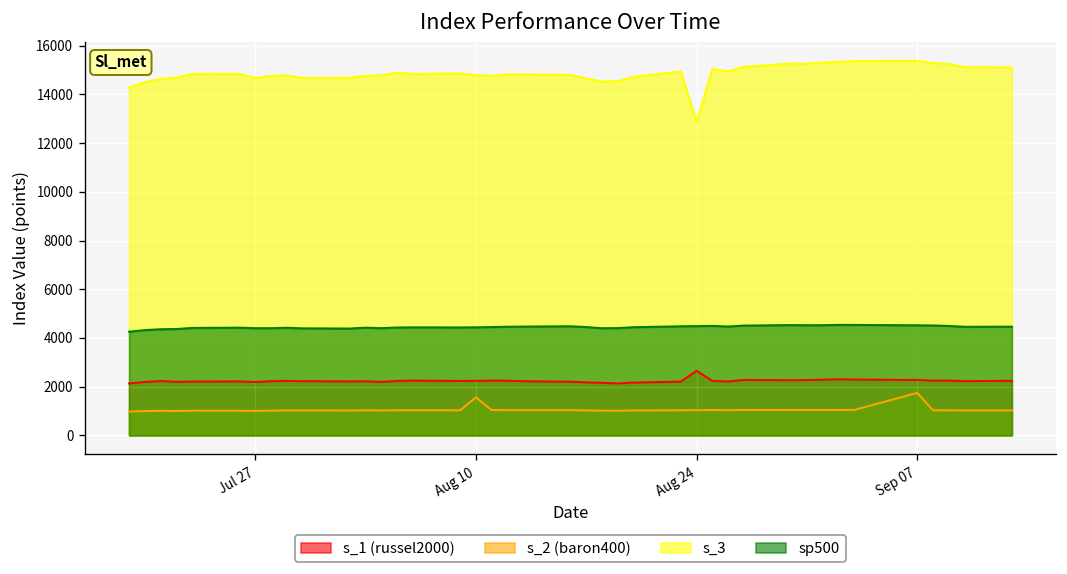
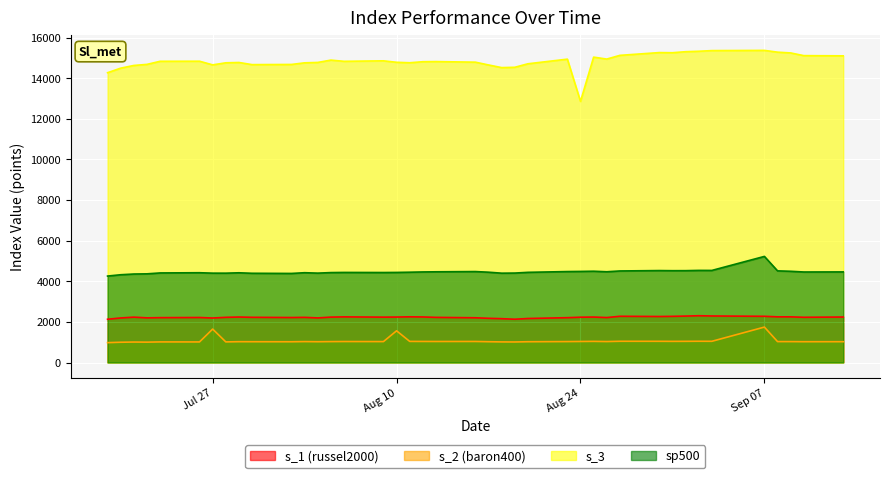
s_2 (baron400), Jul 27: 1000 -> 1600
s_1 (russel2000), Aug 24: 2600 -> 2200
sp500, Sep 07: 4500 -> 5200
